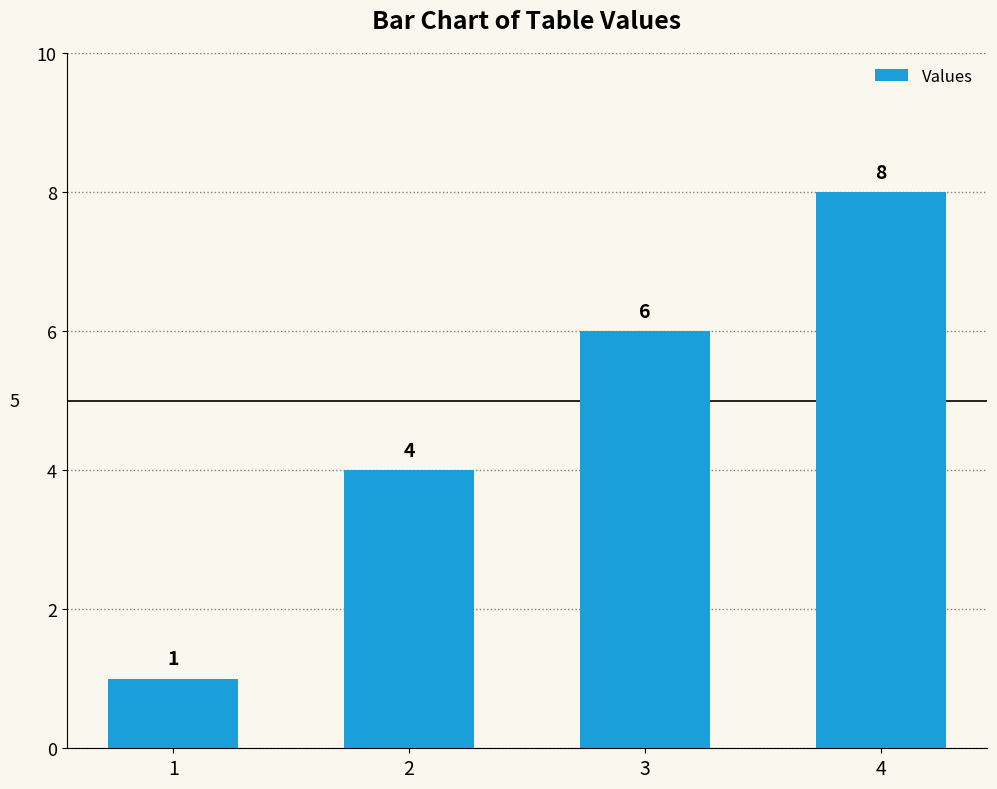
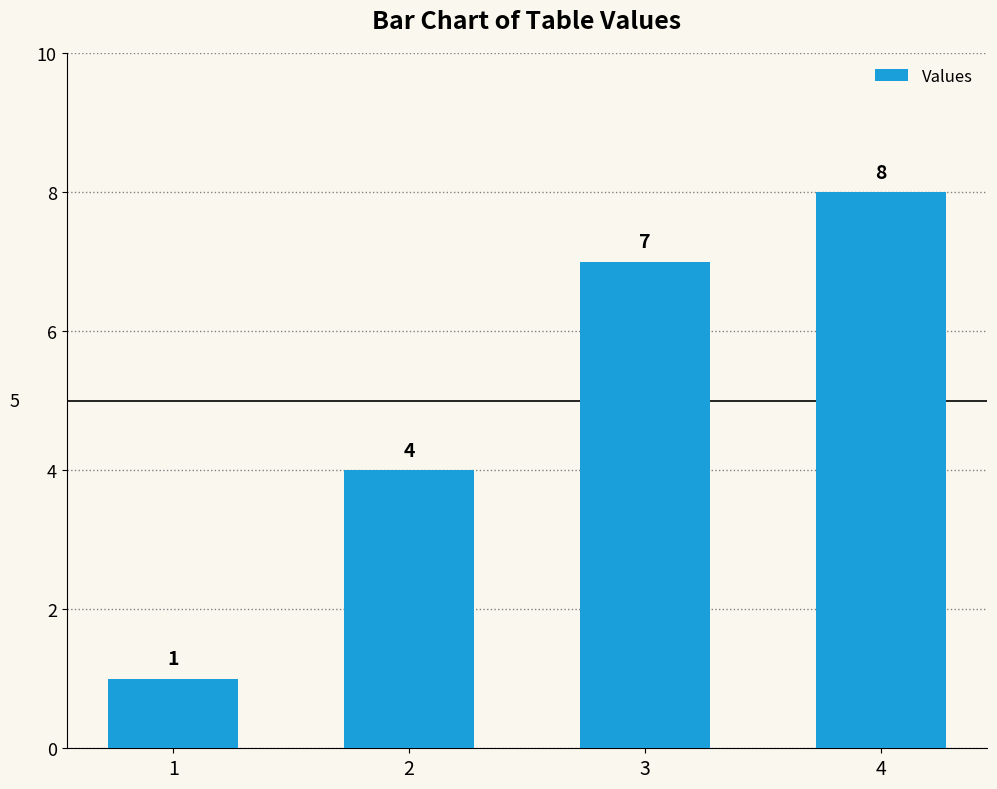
3: 6 -> 7
